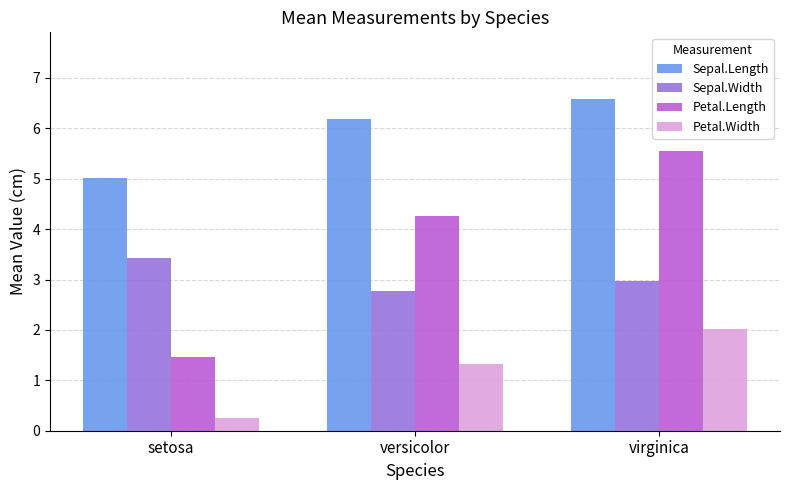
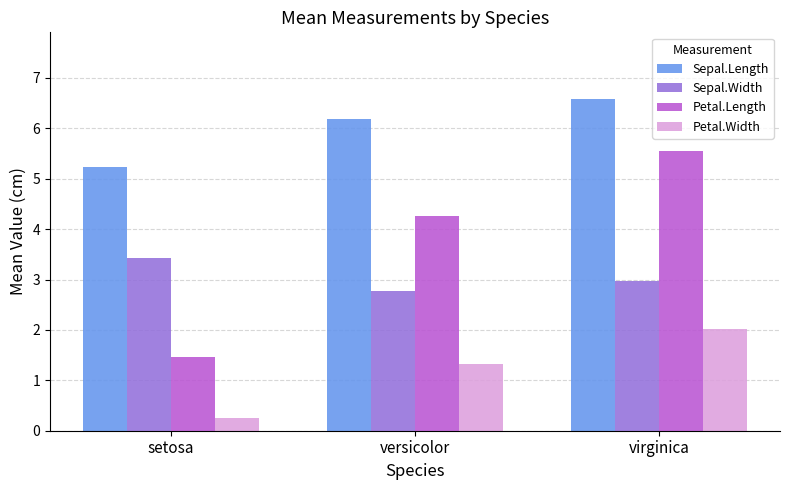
Sepal.Length, setosa: 5.0 -> 5.2
